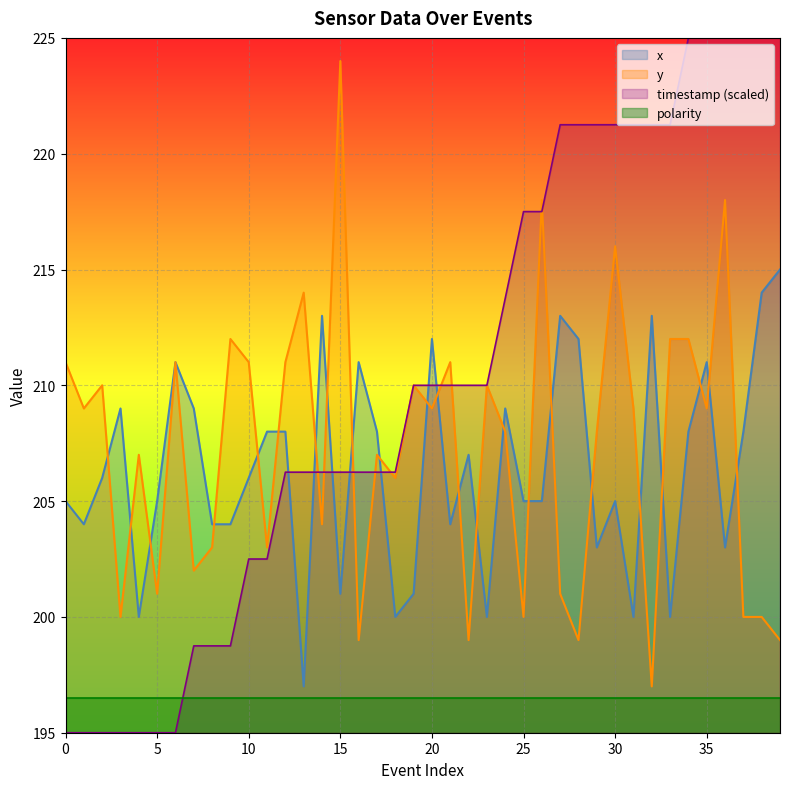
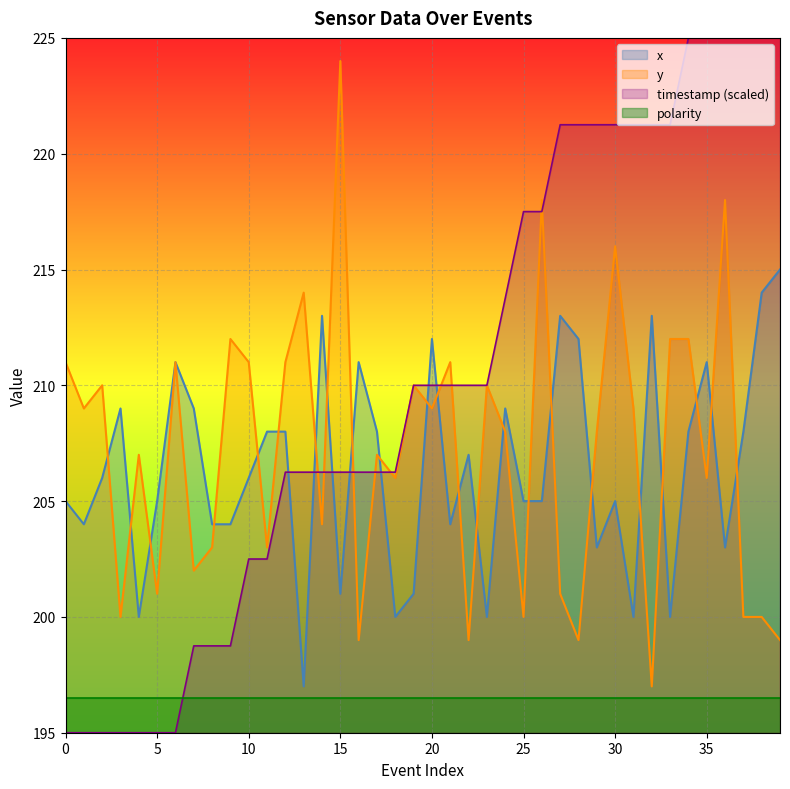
y, 35: 209 -> 206
